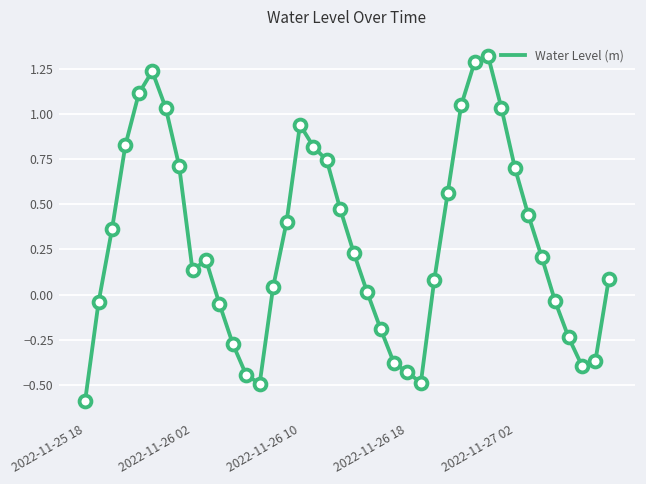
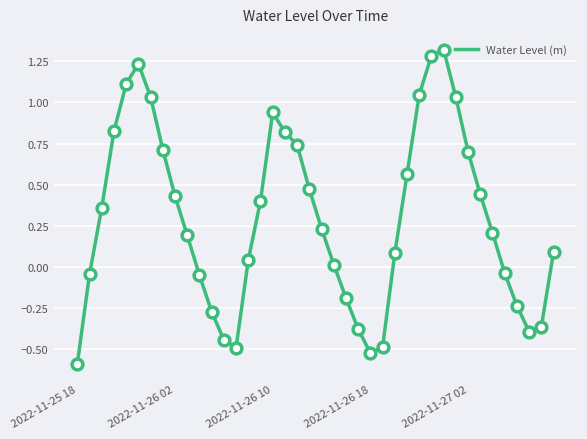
2022-11-26 02: 0.13 -> 0.43
2022-11-26 18: -0.43 -> -0.52
